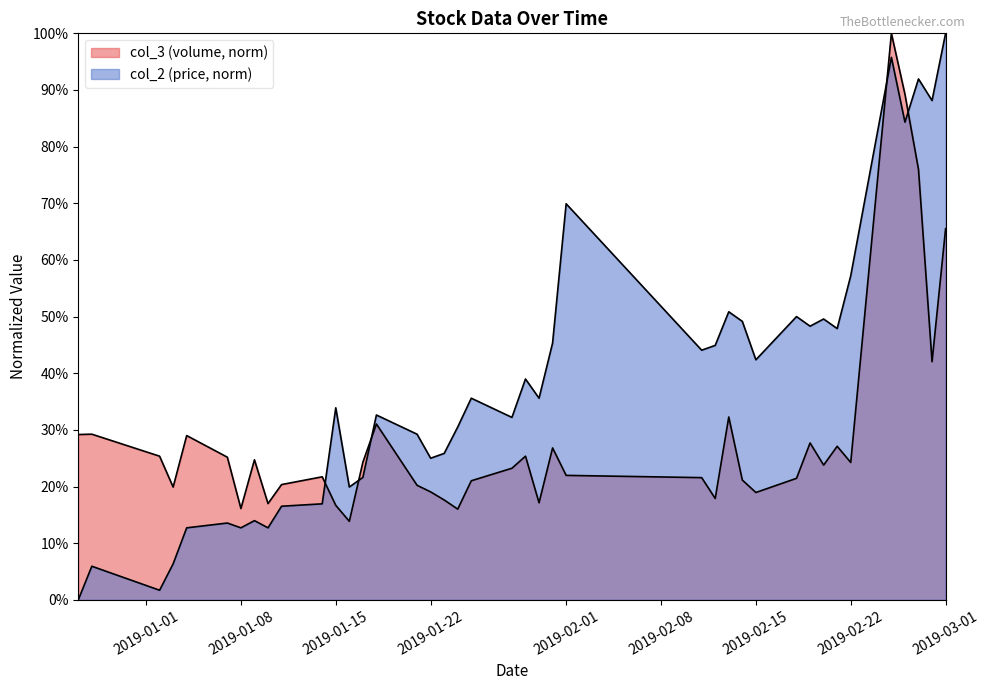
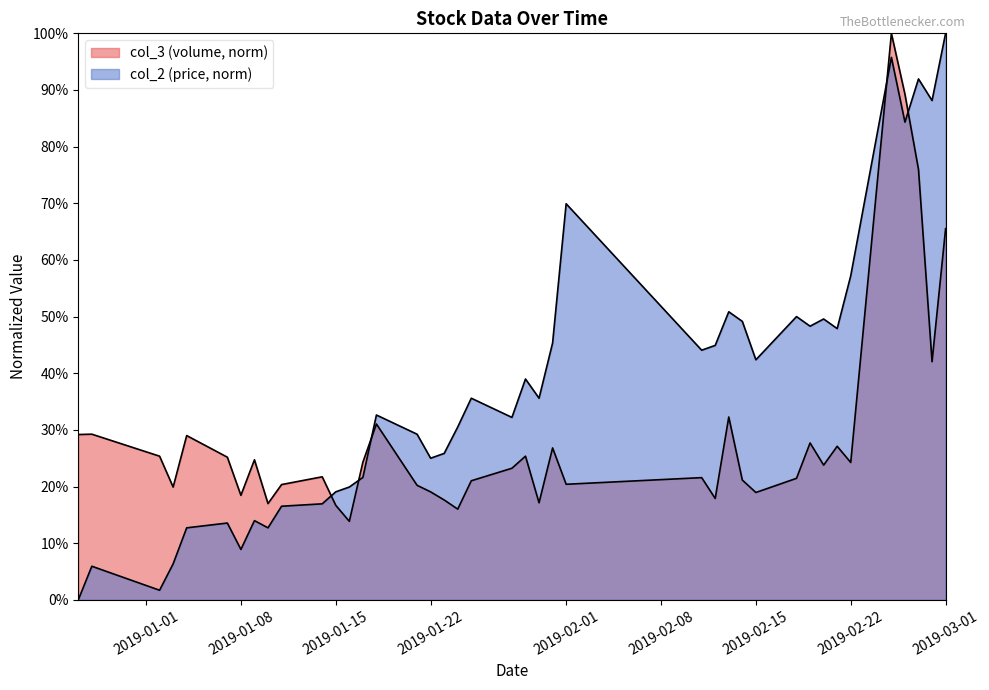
col_3 (volume, norm), 2019-01-08: 16% -> 18%
col_2 (price, norm), 2019-01-08: 13% -> 9%
col_2 (price, norm), 2019-01-15: 34% -> 19%
col_3 (volume, norm), 2019-02-01: 22% -> 20%
